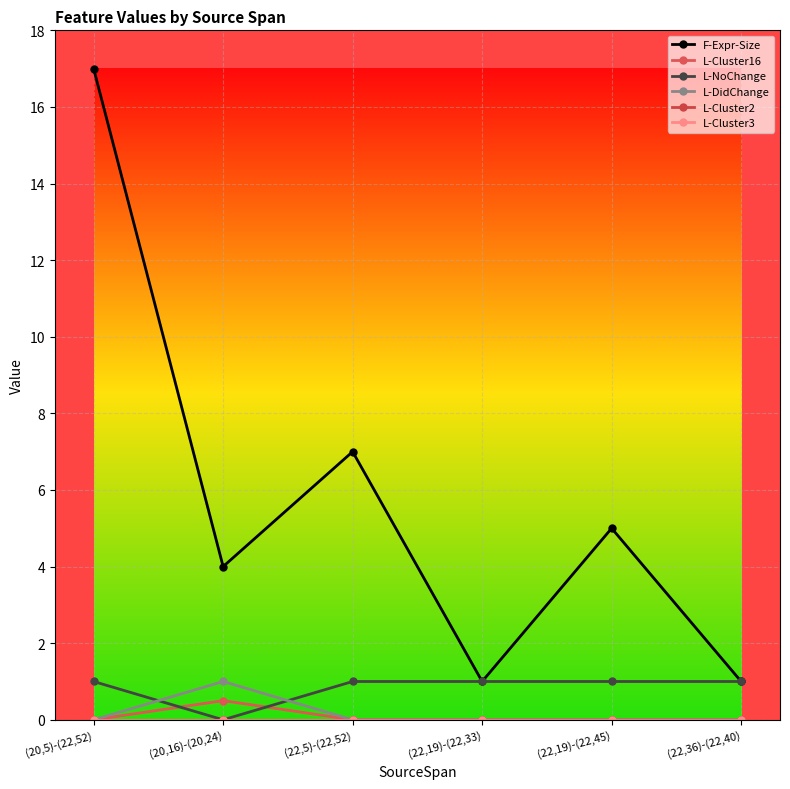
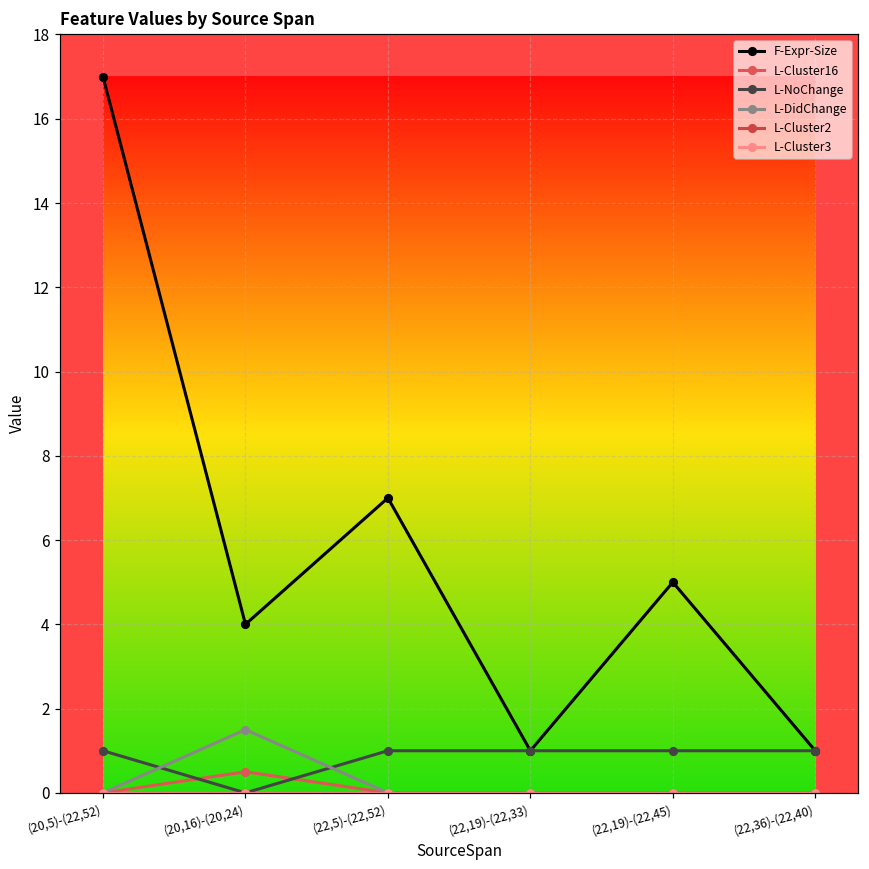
L-DidChange, (20,16)-(20,24): 1.0 -> 1.5
